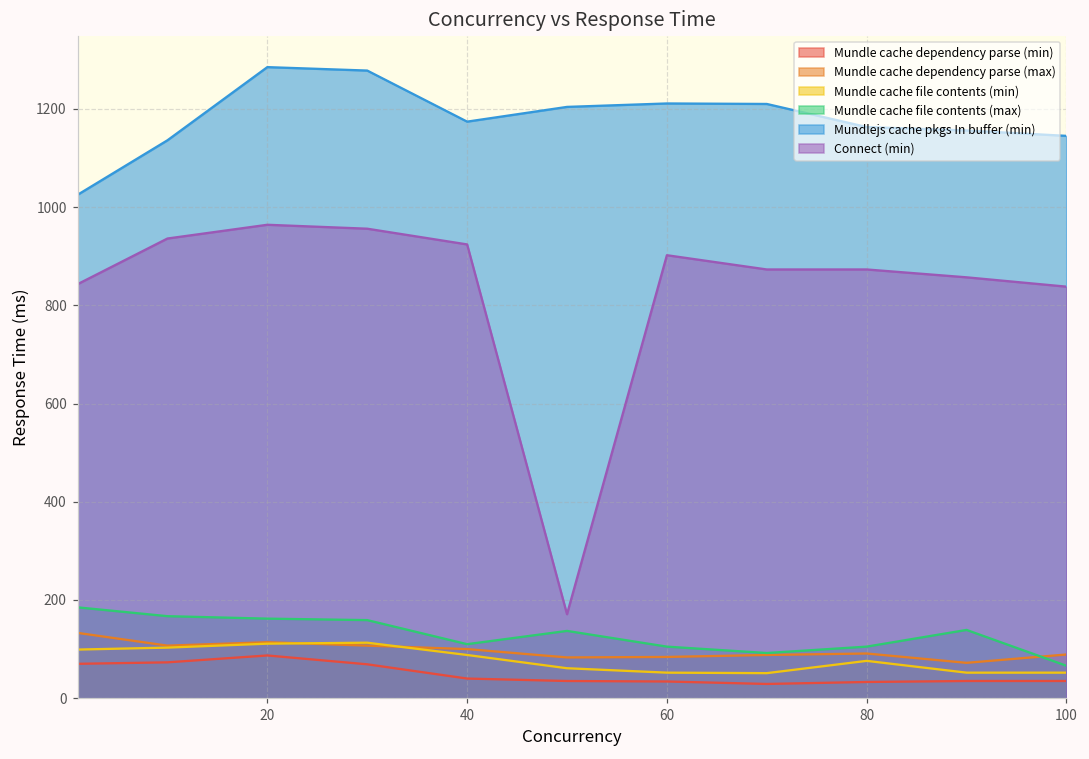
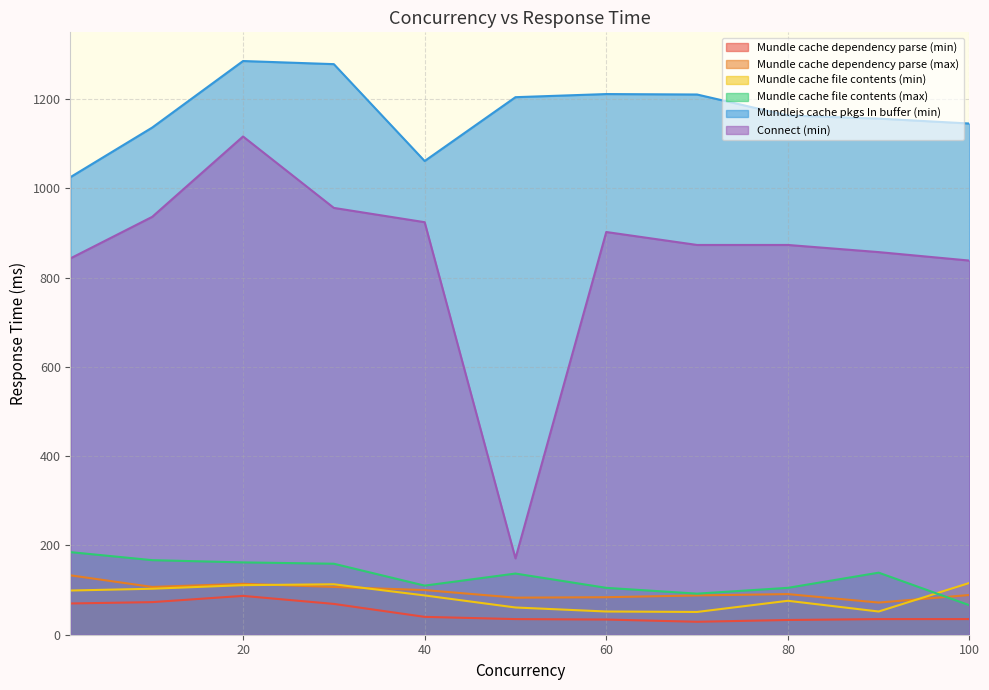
Connect (min), 20: 960 -> 1120
Mundlejs cache pkgs In buffer (min), 40: 1170 -> 1060
Mundle cache file contents (min), 100: 50 -> 120
